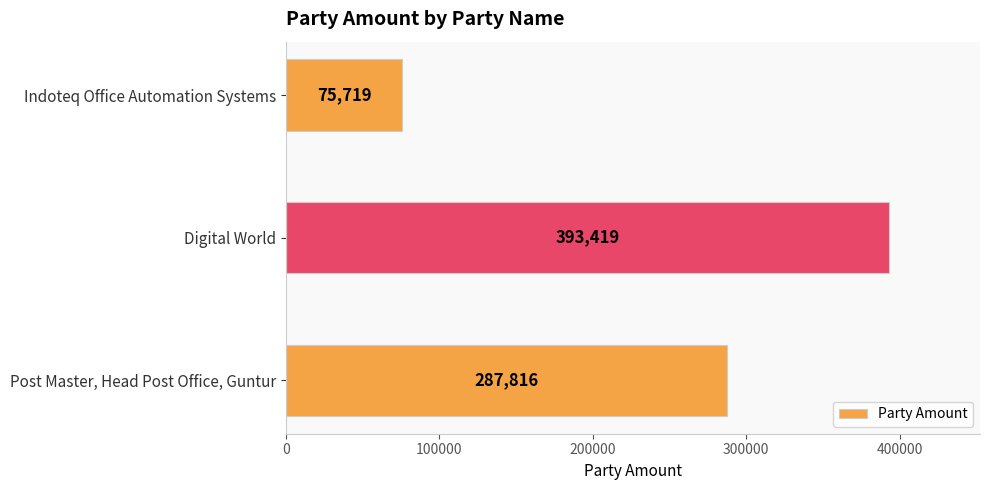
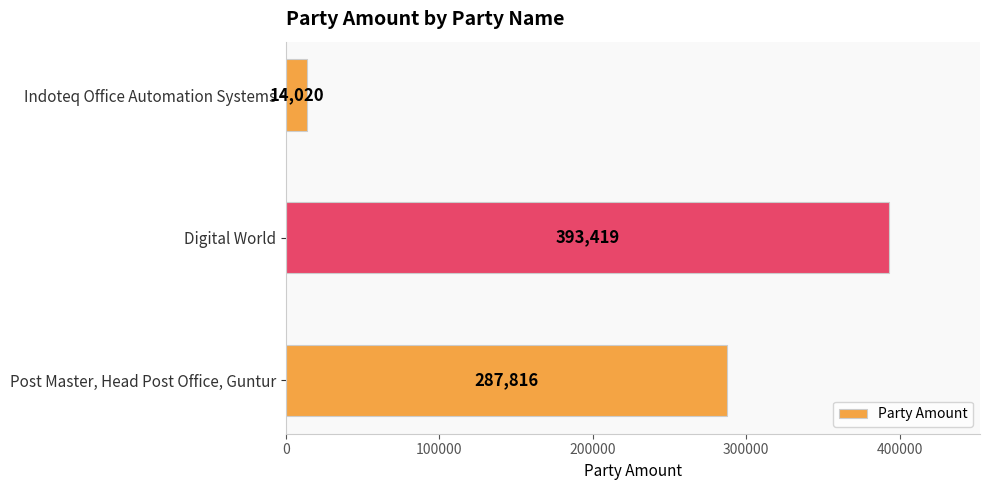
Indoteq Office Automation Systems: 75,719 -> 14,020
